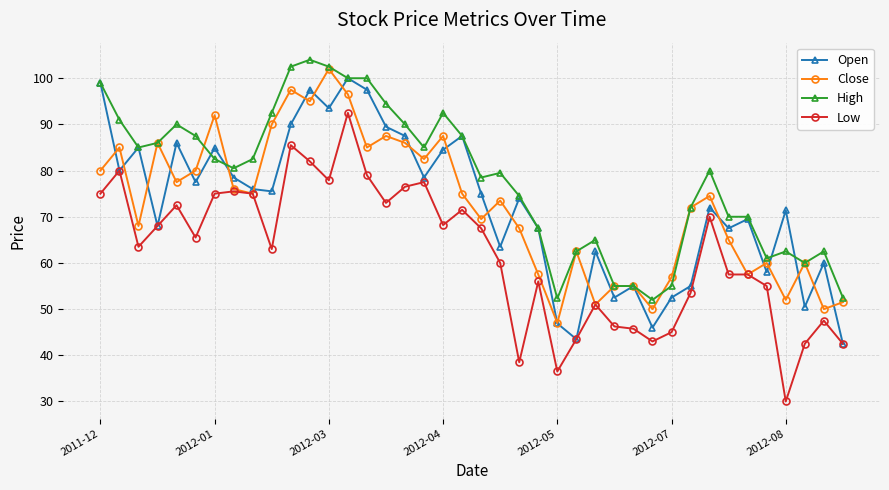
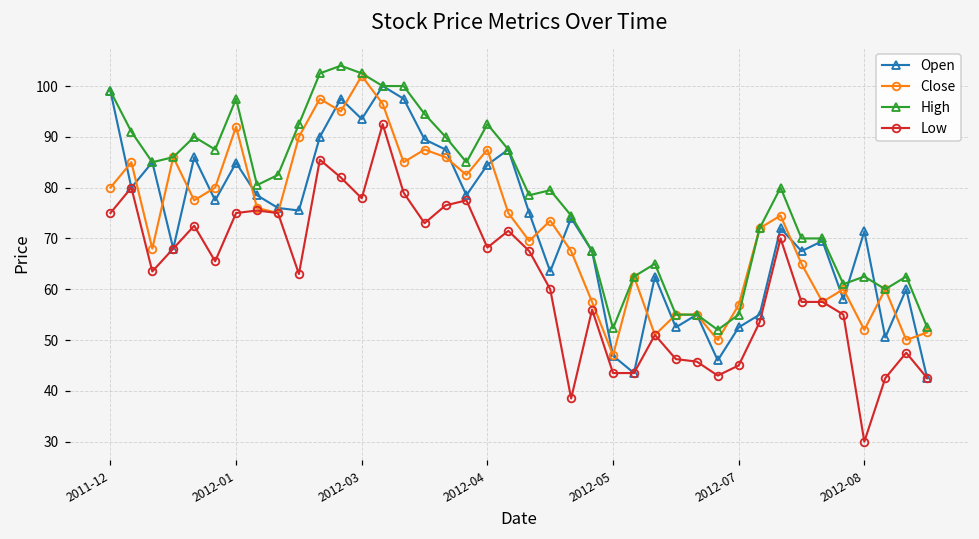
High, 2012-01: 83 -> 98
Low, 2012-05: 37 -> 44
